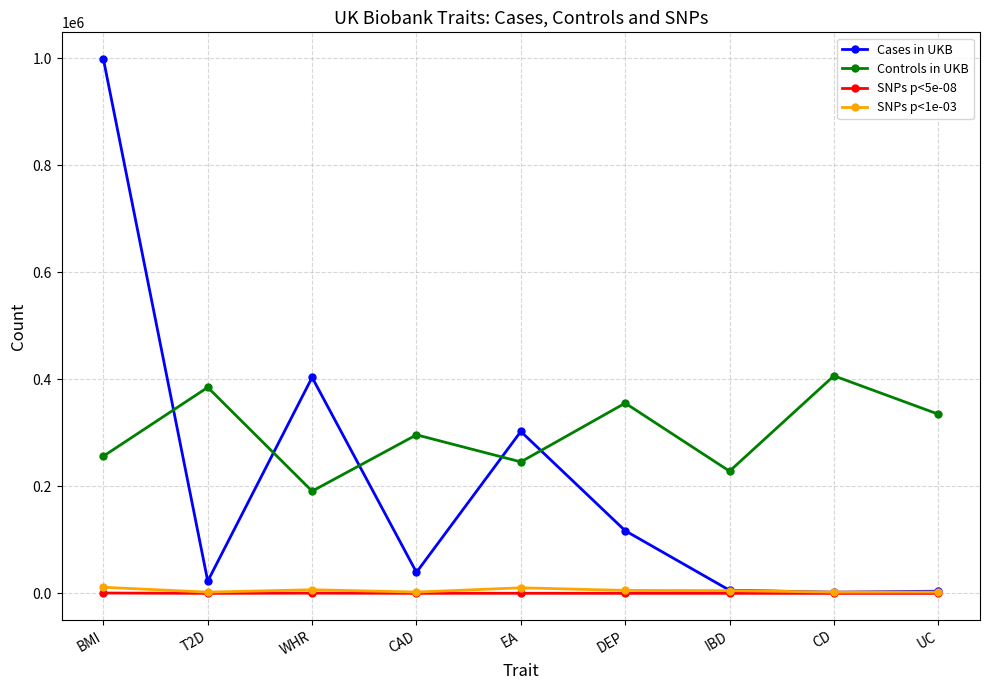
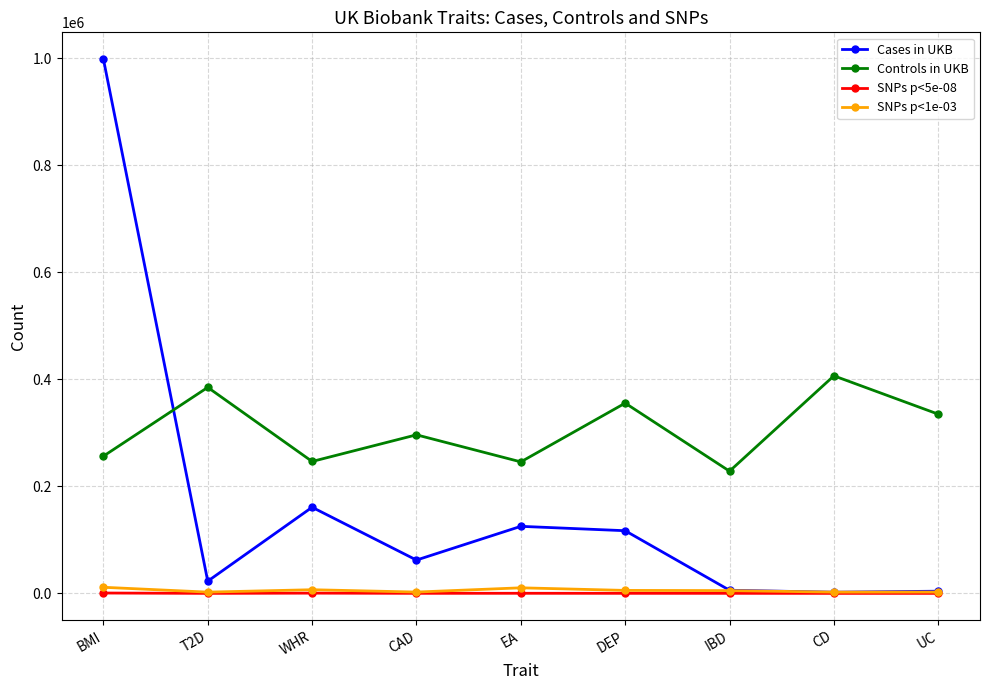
Cases in UKB, WHR: 400000 -> 160000
Controls in UKB, WHR: 190000 -> 250000
Cases in UKB, CAD: 40000 -> 60000
Cases in UKB, EA: 300000 -> 130000
